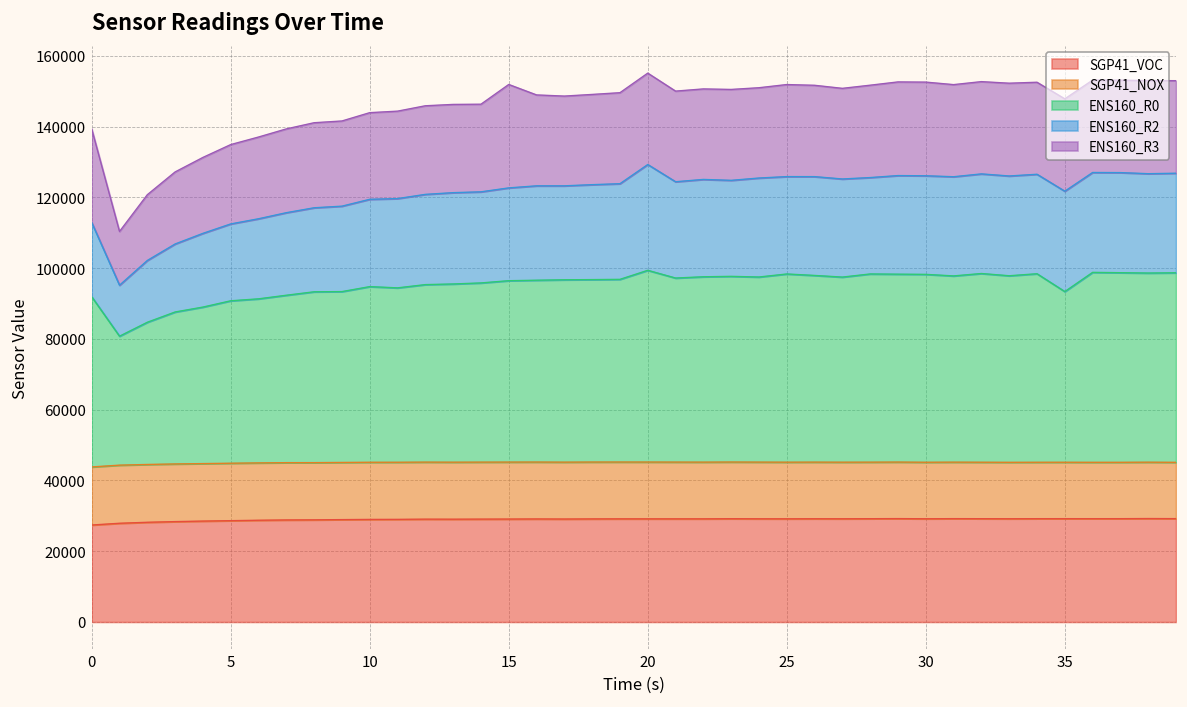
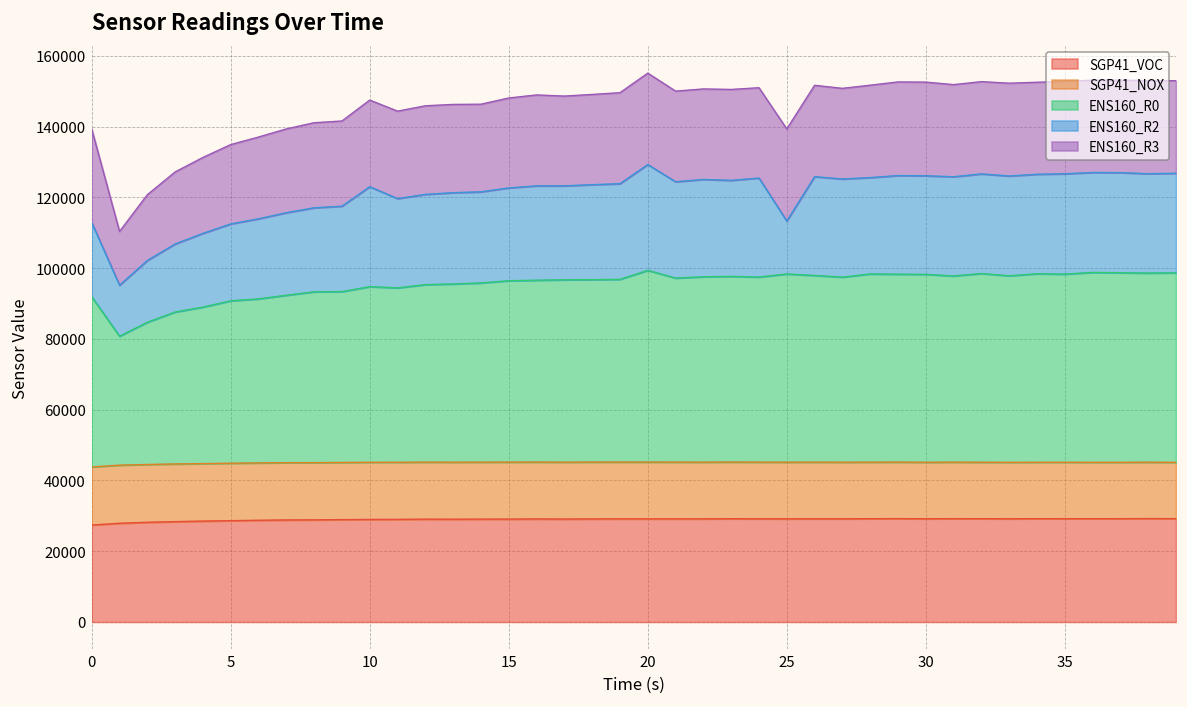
ENS160_R2, 10: 25000 -> 28000
ENS160_R3, 15: 29000 -> 25000
ENS160_R2, 25: 28000 -> 15000
ENS160_R0, 35: 48000 -> 53000
